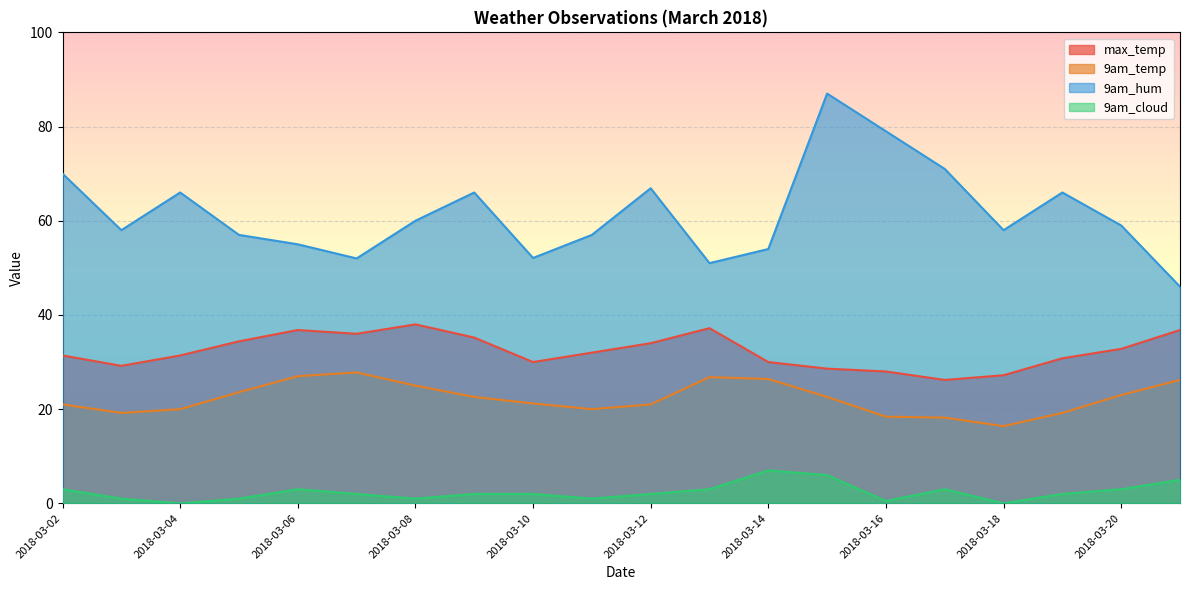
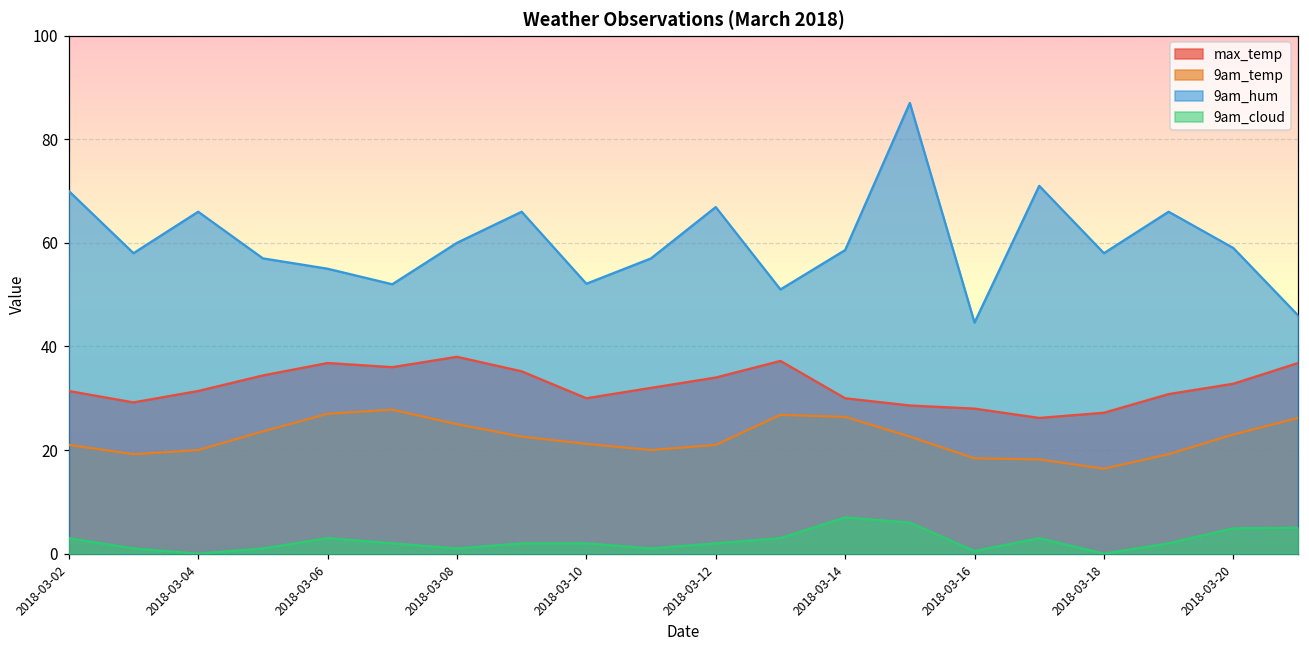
9am_hum, 2018-03-14: 54 -> 59
9am_hum, 2018-03-16: 79 -> 45
9am_cloud, 2018-03-20: 3 -> 5
